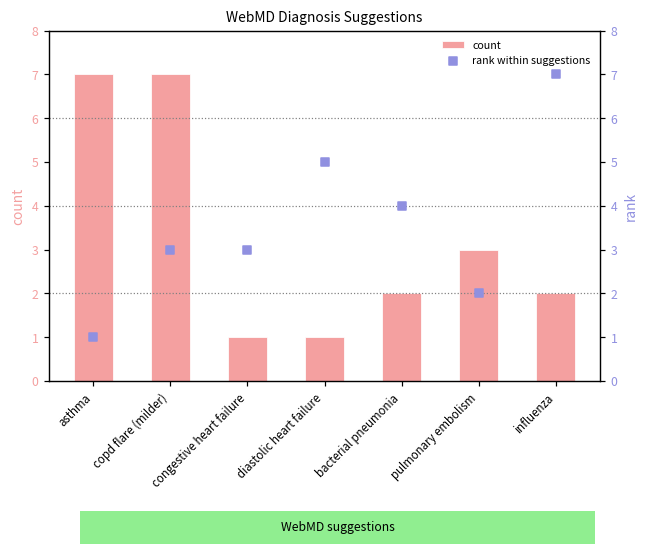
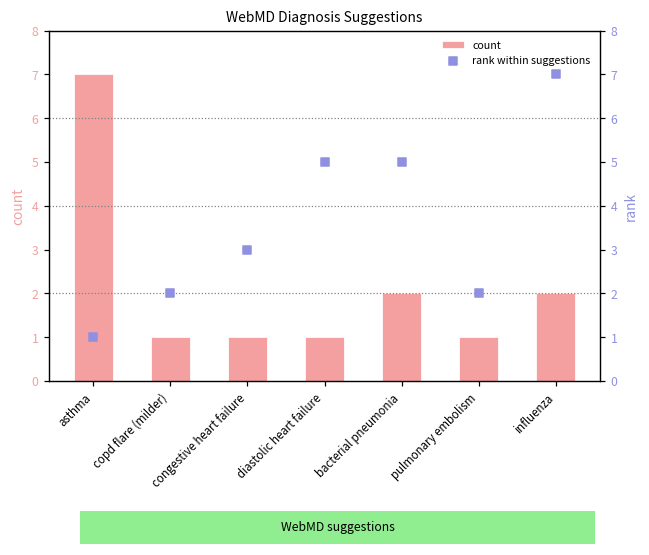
count, copd flare (milder): 7 -> 1
count, pulmonary embolism: 3 -> 1
rank within suggestions, copd flare (milder): 3 -> 2
rank within suggestions, bacterial pneumonia: 4 -> 5
